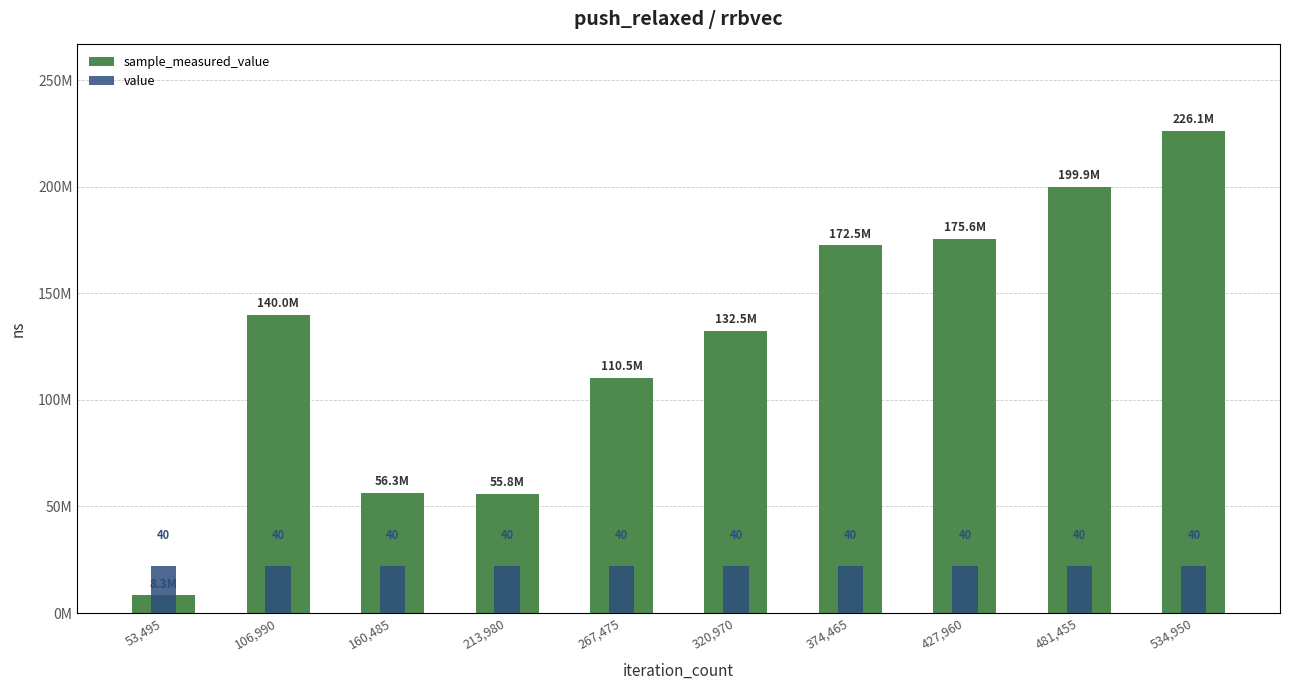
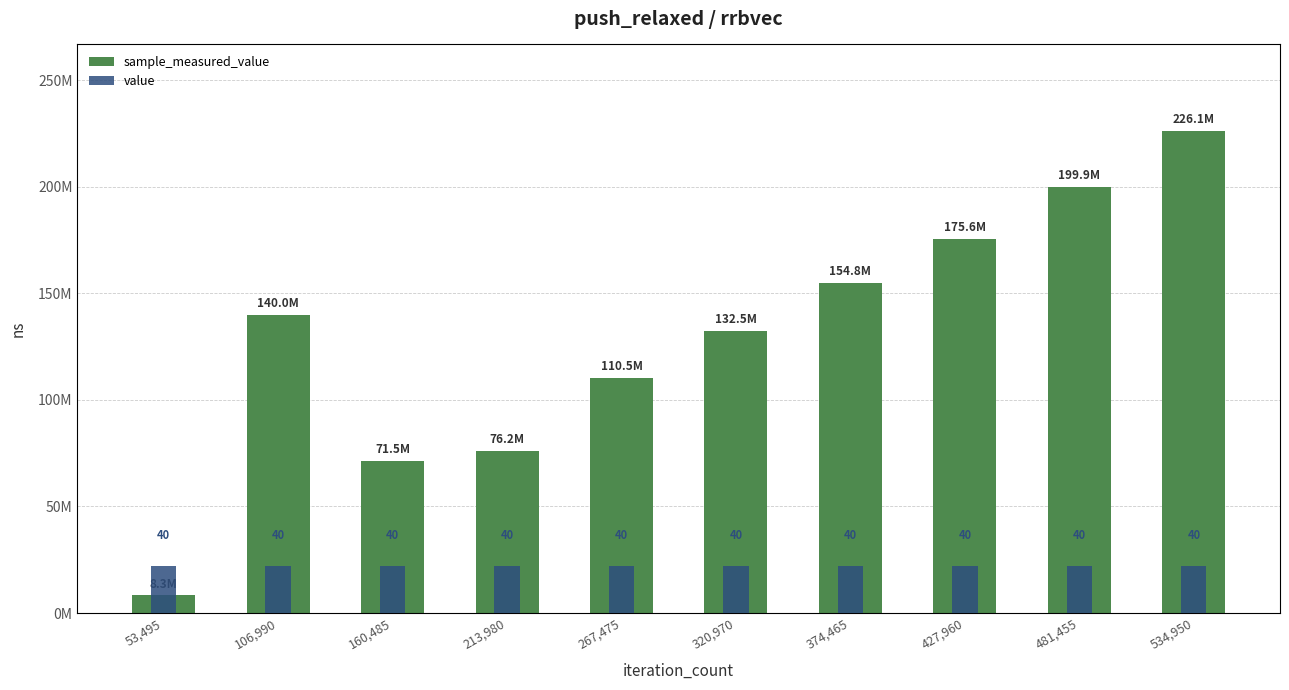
sample_measured_value, 160,485: 56.3M -> 71.5M
sample_measured_value, 213,980: 55.8M -> 76.2M
sample_measured_value, 374,465: 172.5M -> 154.8M
